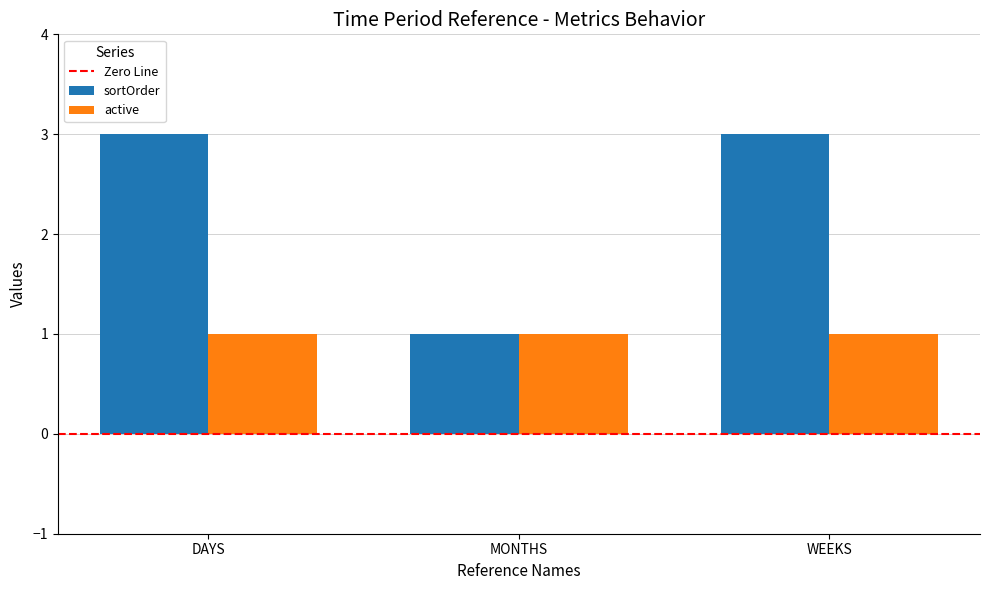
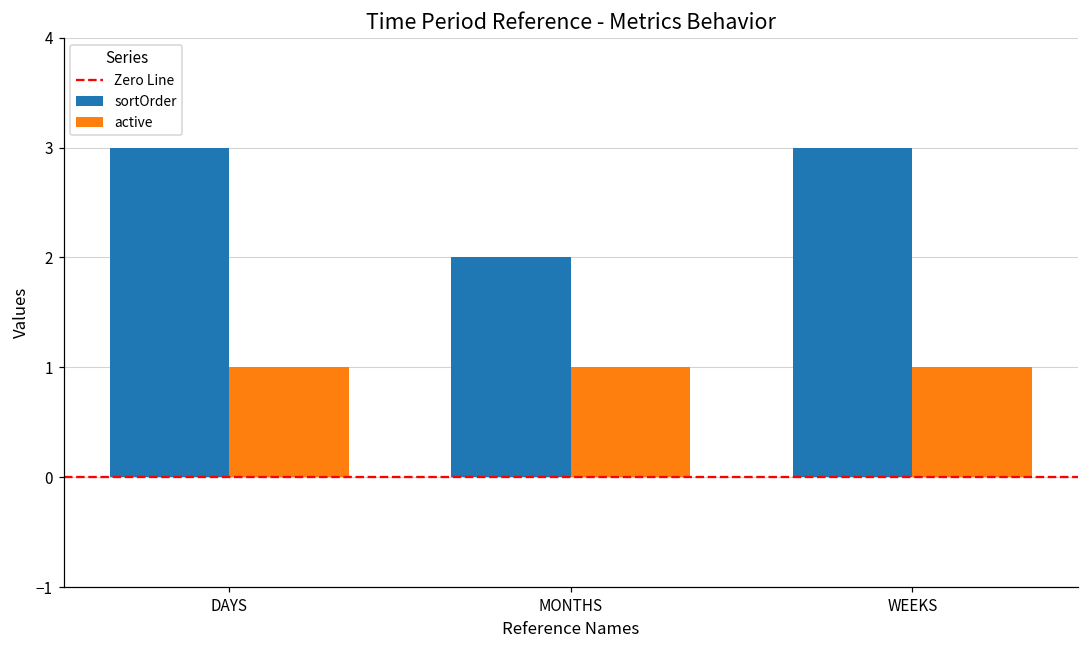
sortOrder, MONTHS: 1 -> 2
